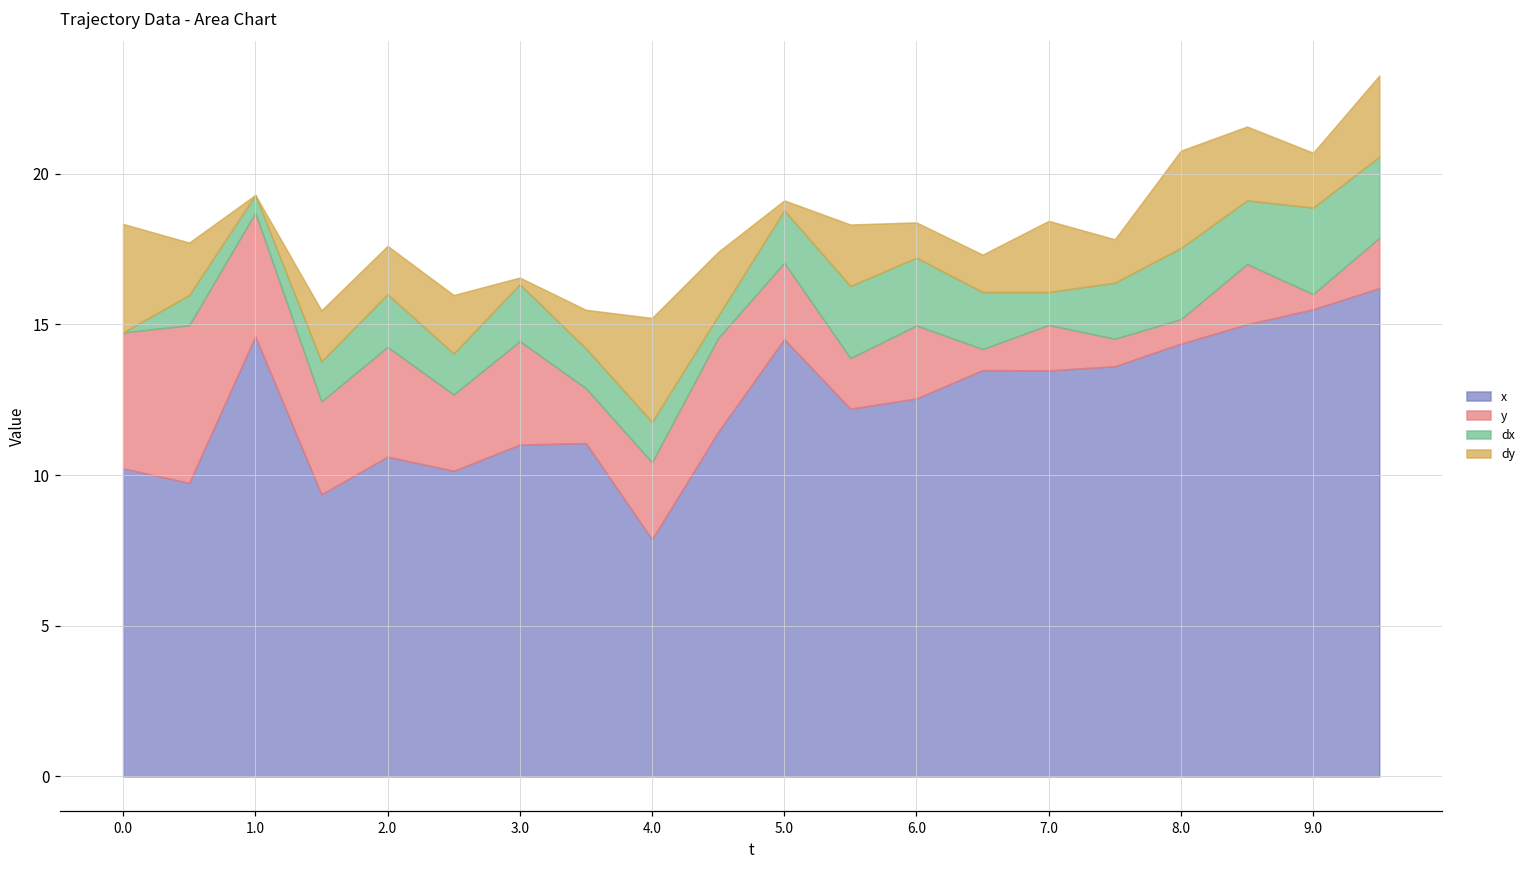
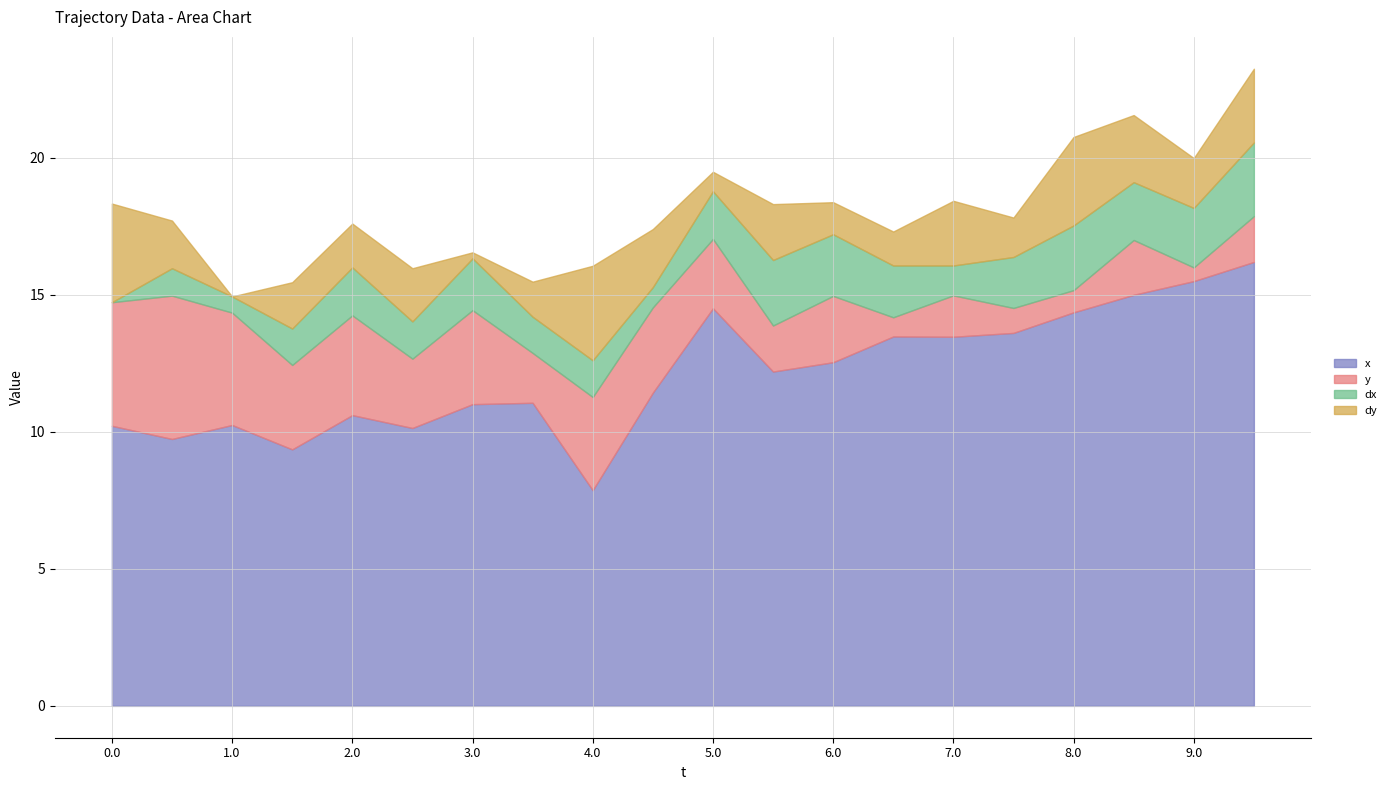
x, 1.0: 14.6 -> 10.3
y, 4.0: 2.6 -> 3.4
dy, 5.0: 0.3 -> 0.7
dx, 9.0: 2.9 -> 2.2
